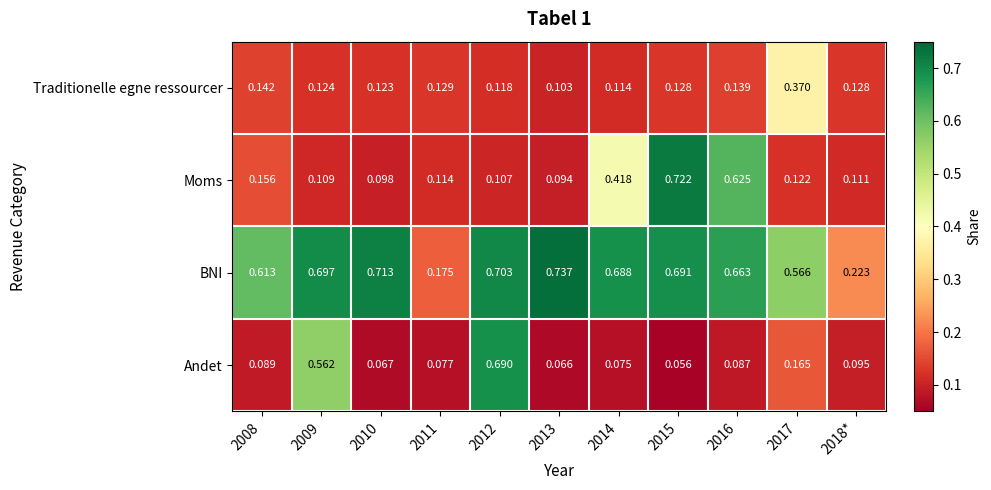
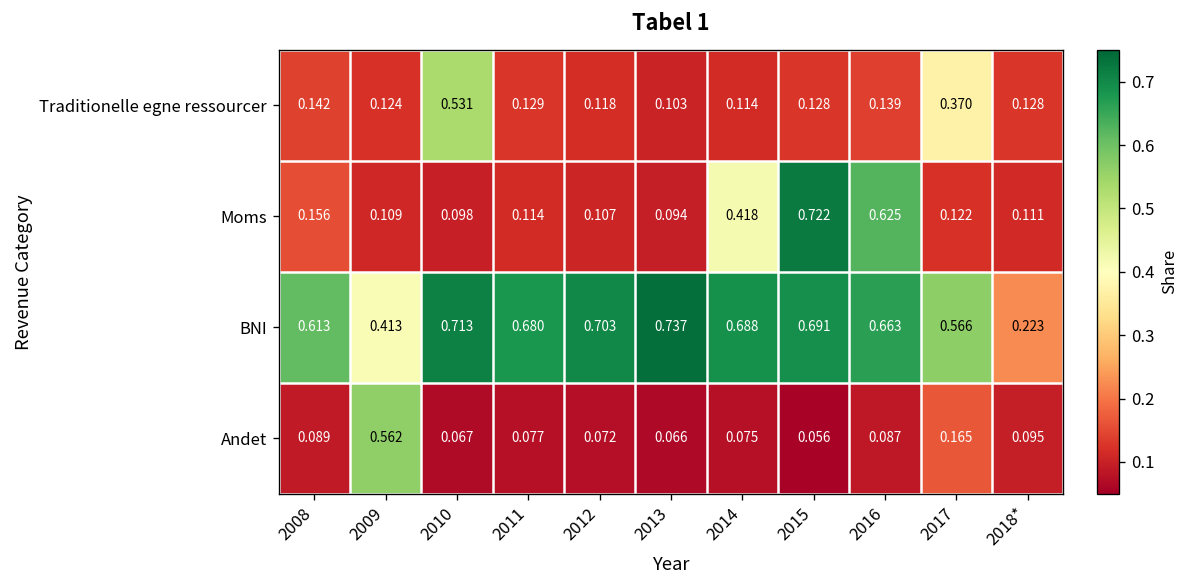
Traditionelle egne ressourcer, 2010: 0.123 -> 0.531
BNI, 2009: 0.697 -> 0.413
BNI, 2011: 0.175 -> 0.680
Andet, 2012: 0.690 -> 0.072
